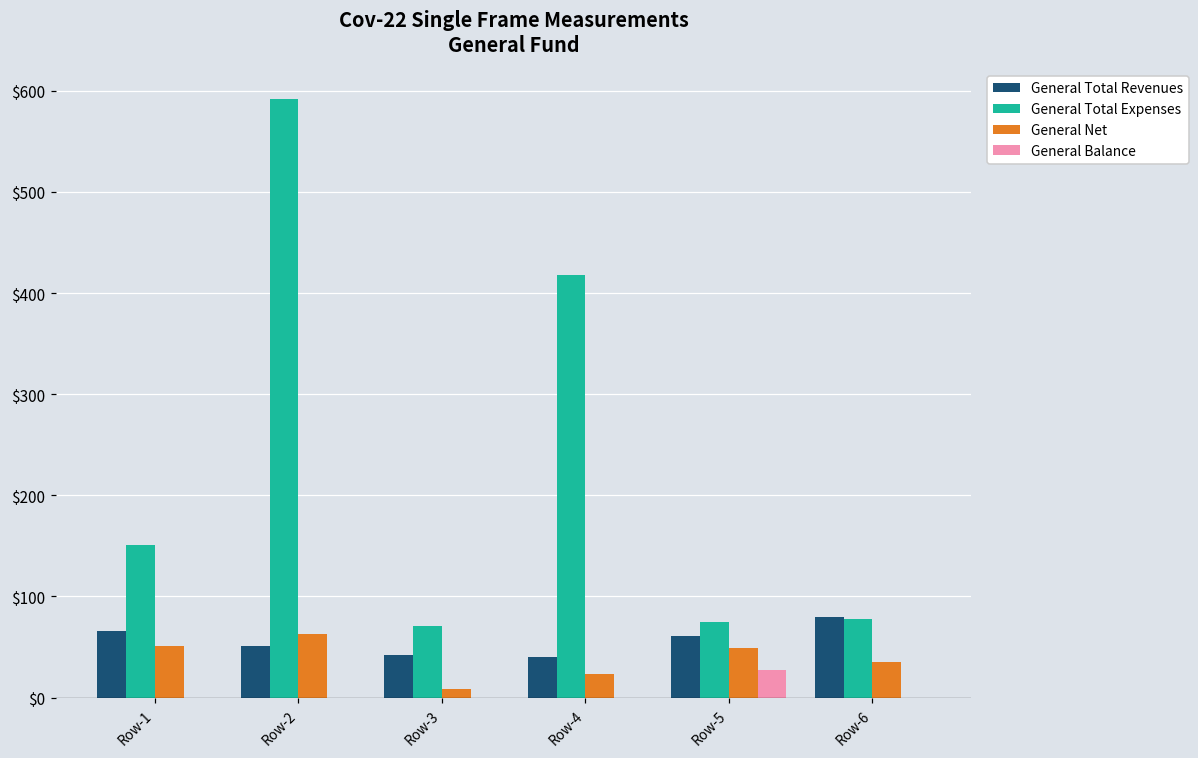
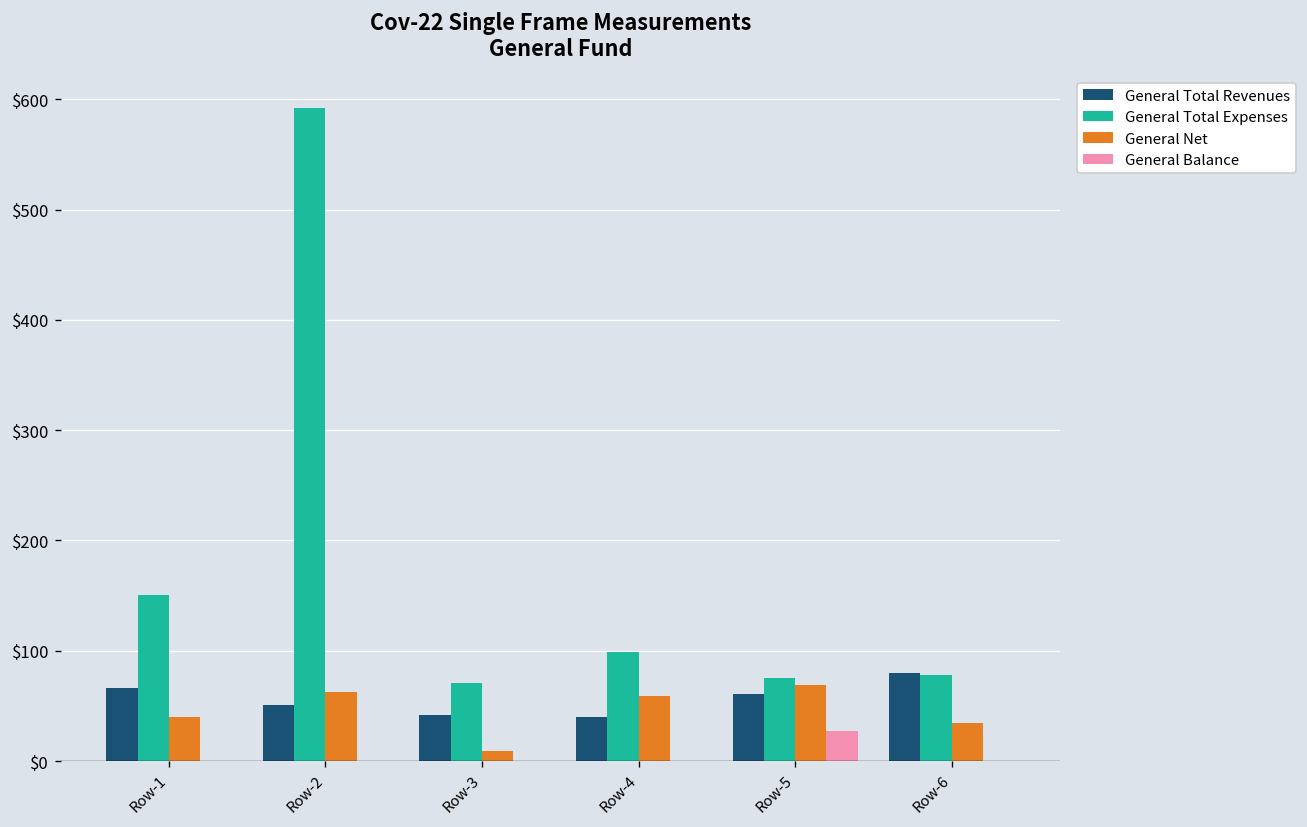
General Net, Row-1: $50 -> $40
General Total Expenses, Row-4: $420 -> $100
General Net, Row-4: $20 -> $60
General Net, Row-5: $50 -> $70
